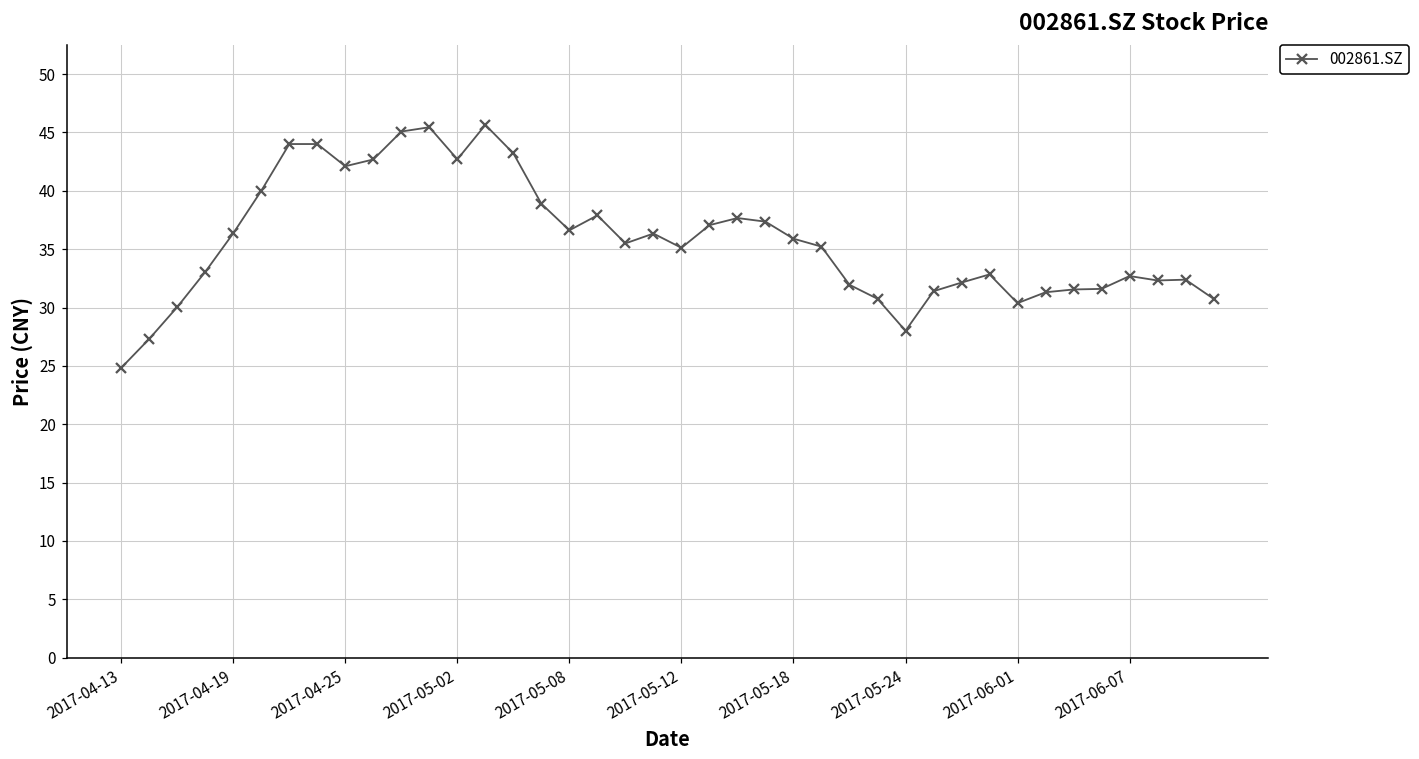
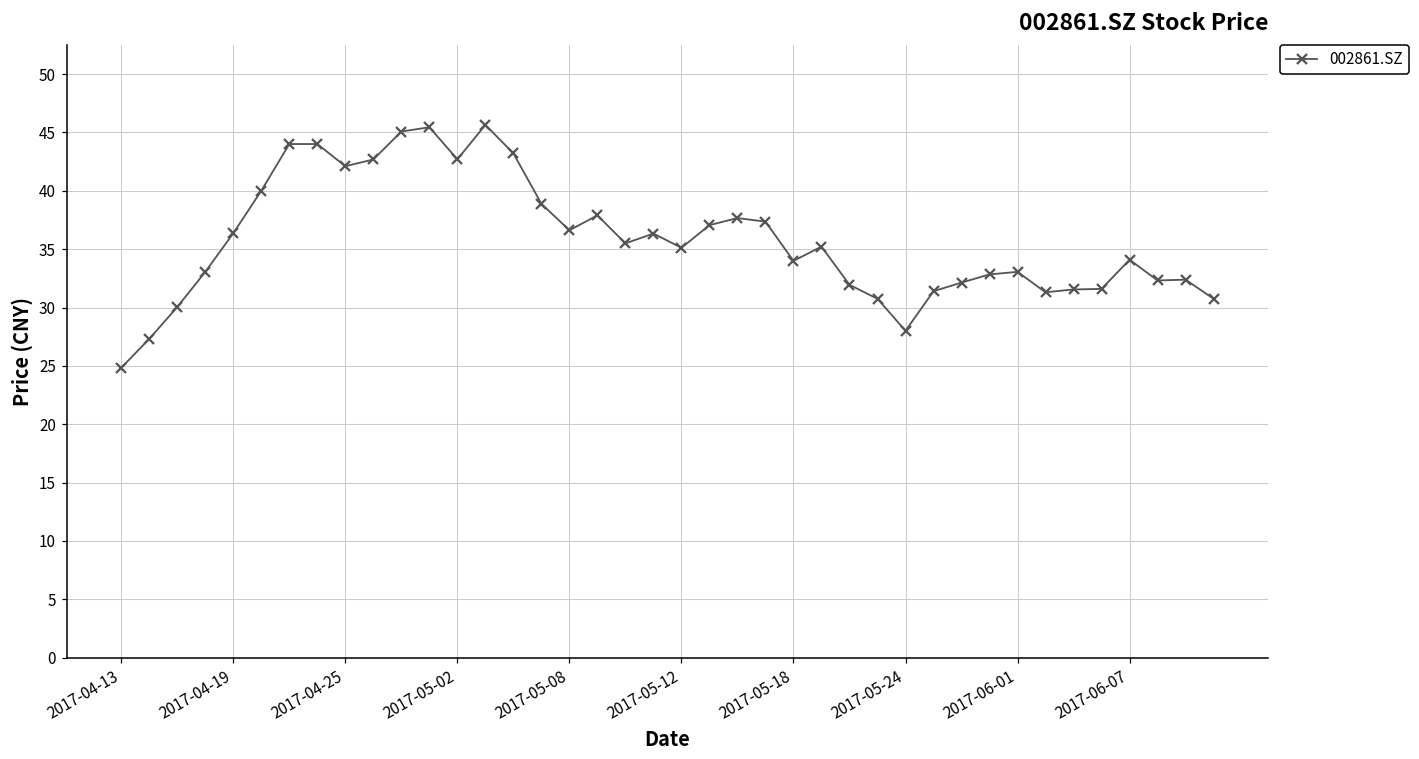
2017-05-18: 35.9 -> 34.0
2017-06-01: 30.4 -> 33.1
2017-06-07: 32.7 -> 34.1
